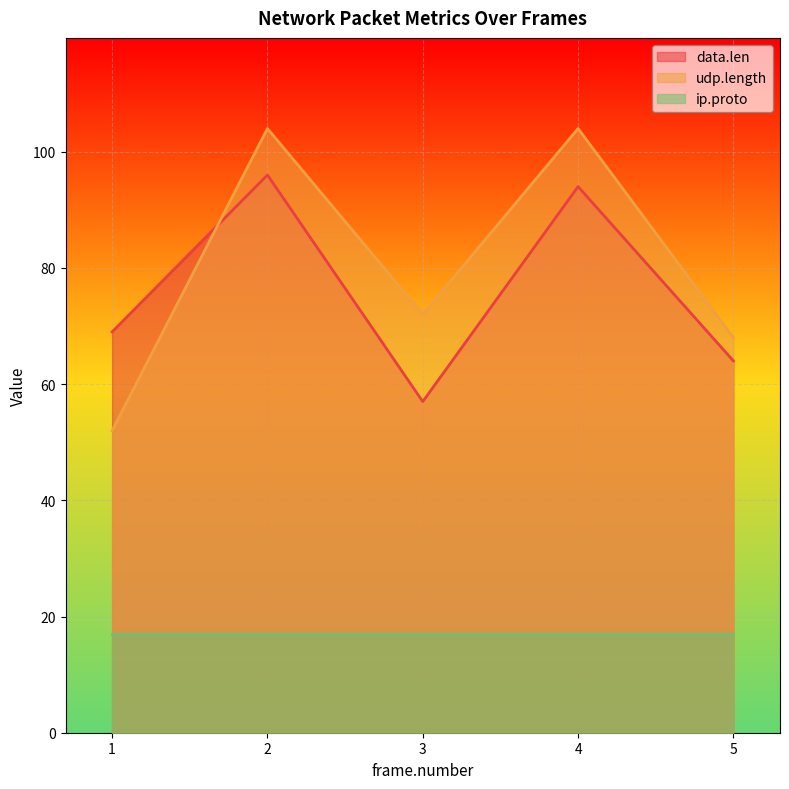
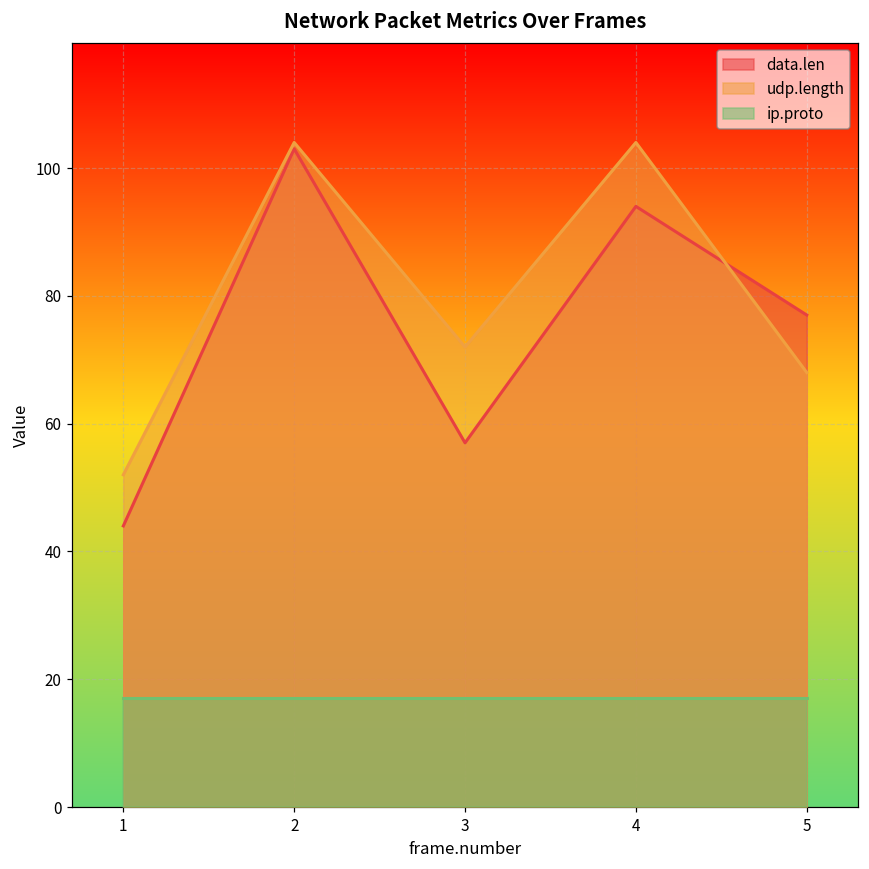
data.len, 1: 69 -> 44
data.len, 2: 96 -> 103
data.len, 5: 64 -> 77
